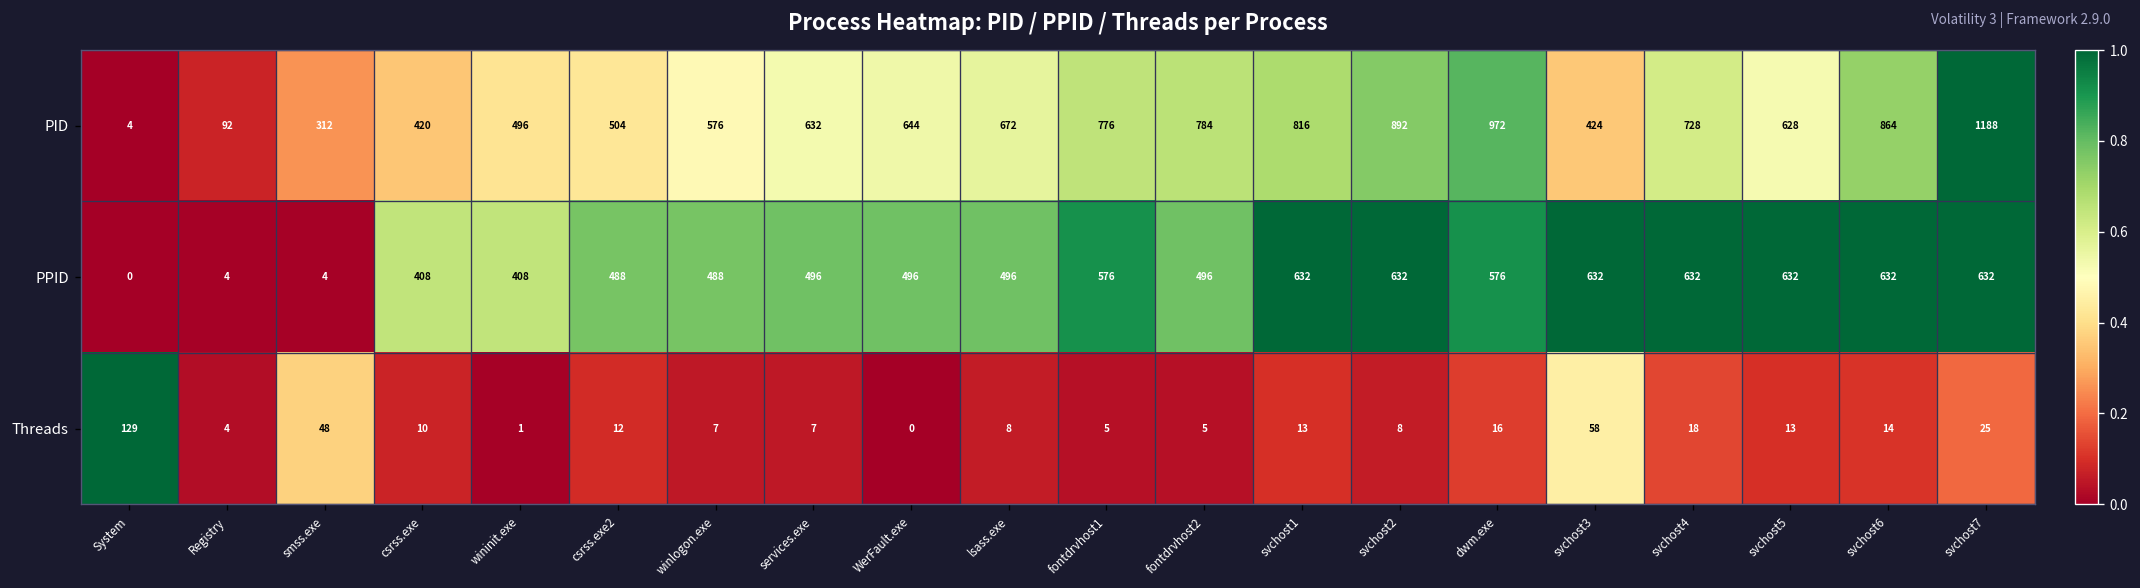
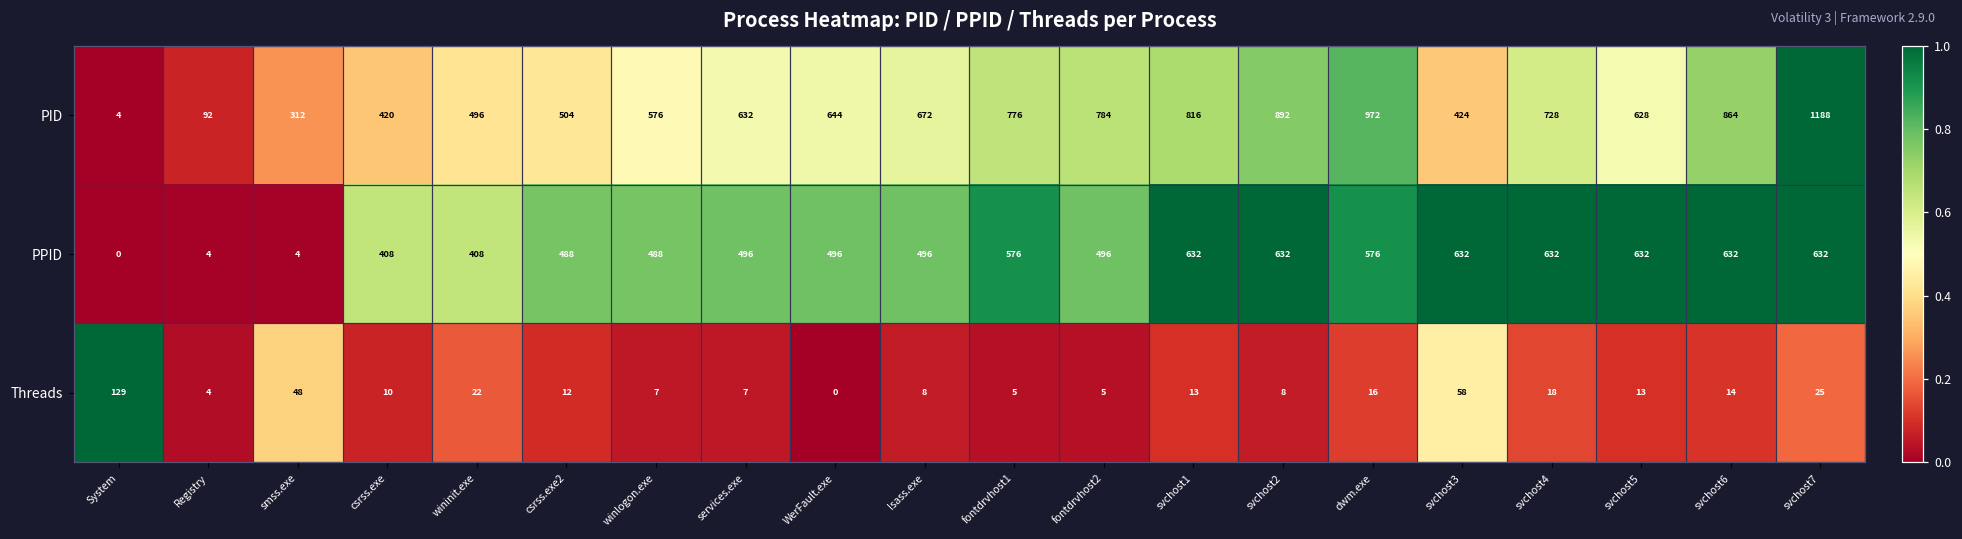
Threads, wininit.exe: 1 -> 22
